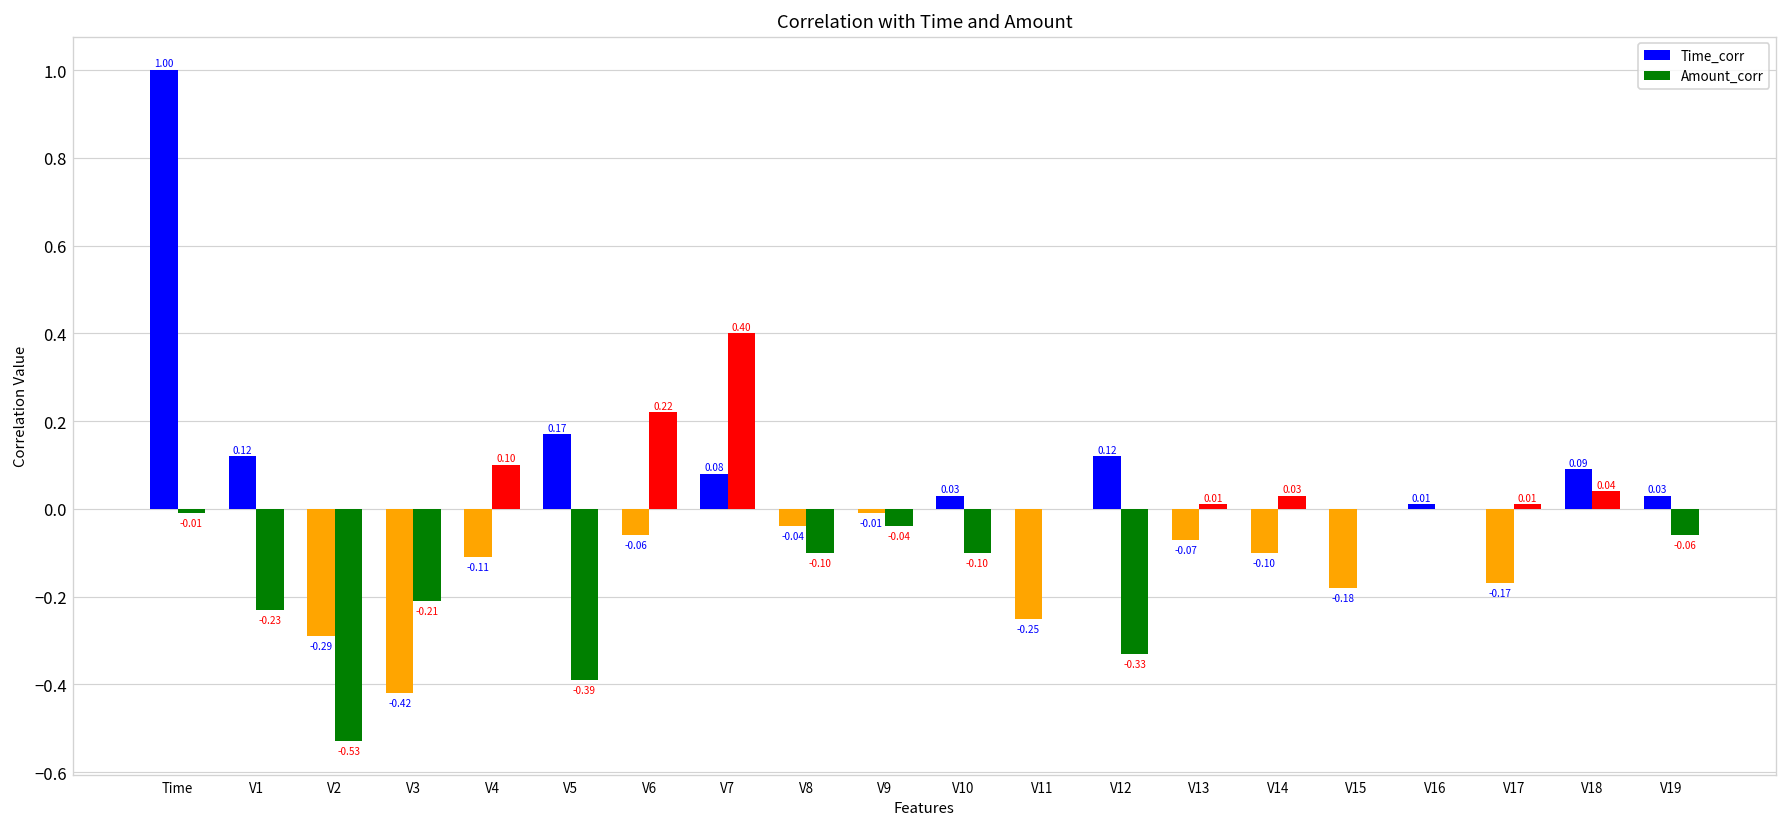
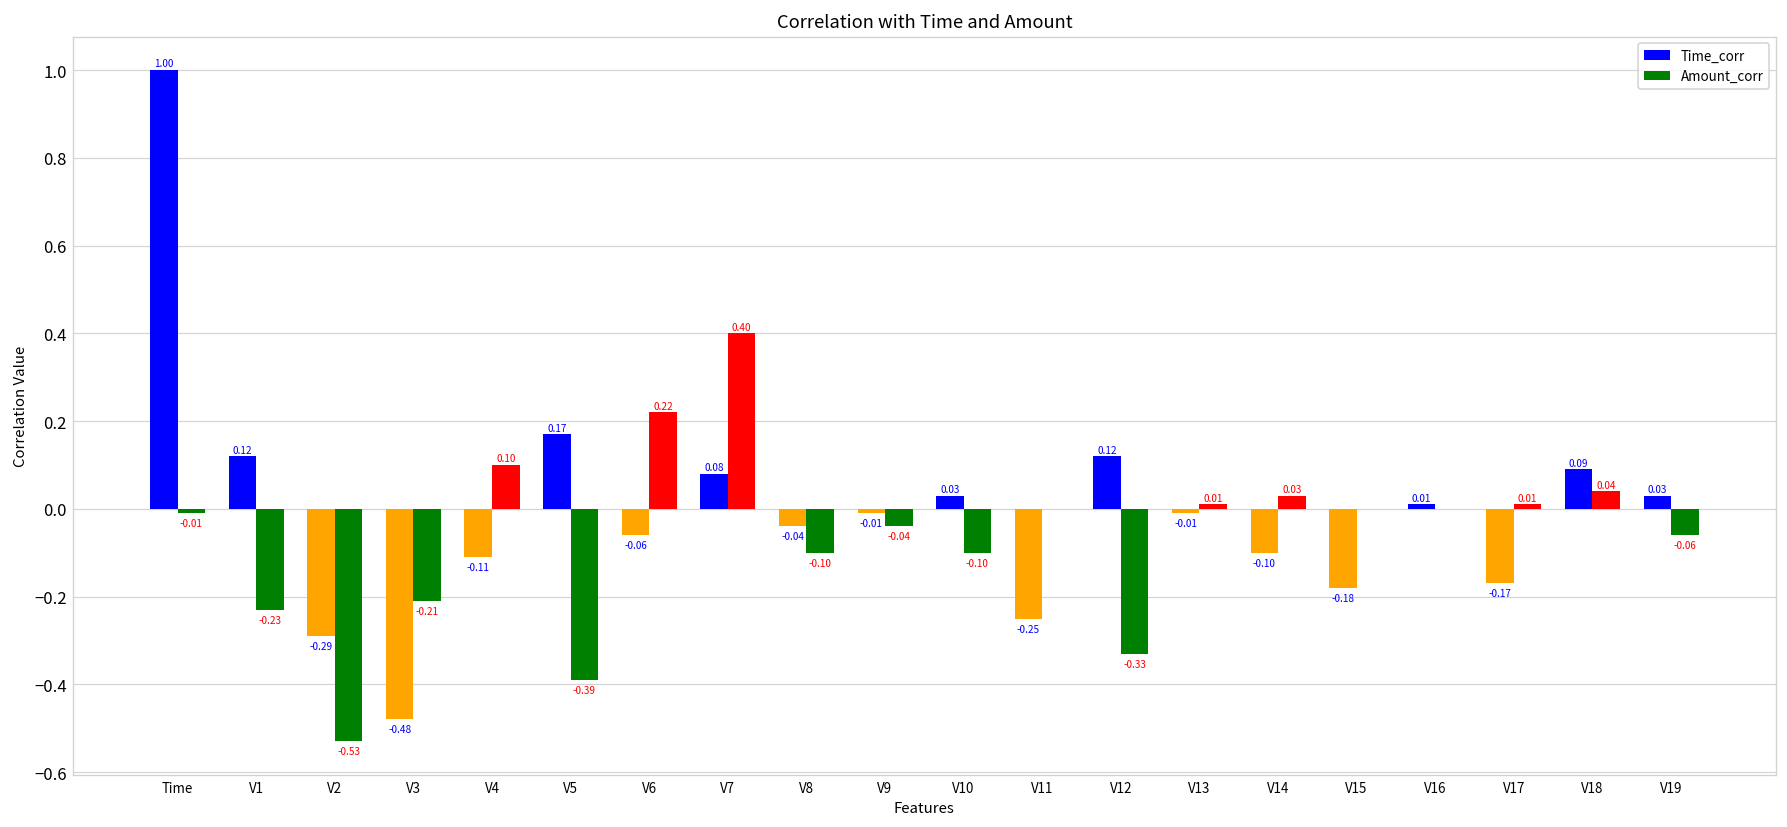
Time_corr, V3: -0.42 -> -0.48
Time_corr, V13: -0.07 -> -0.01
